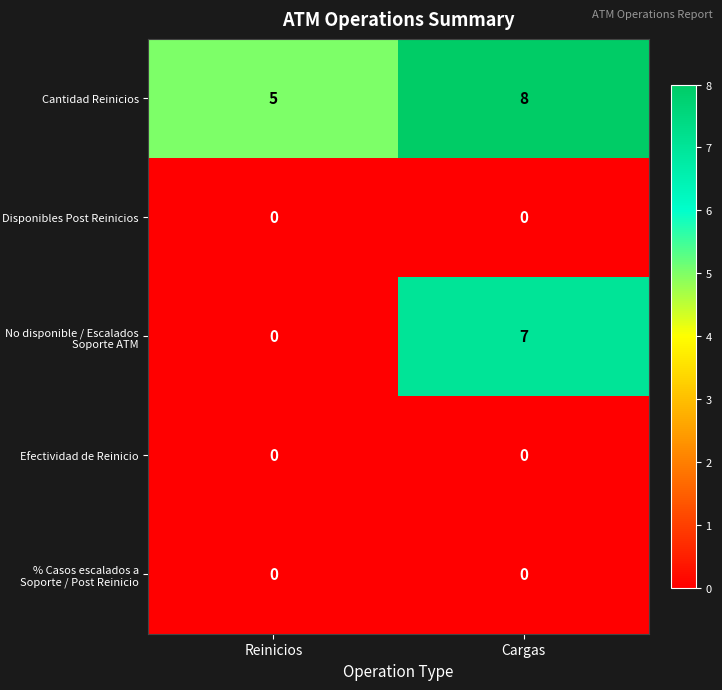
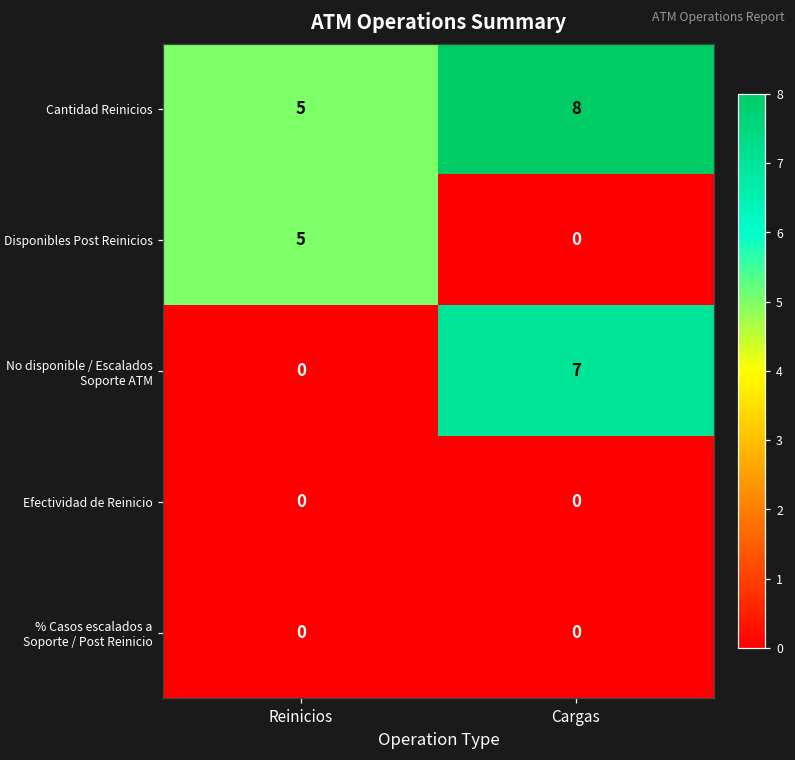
Disponibles Post Reinicios, Reinicios: 0 -> 5
